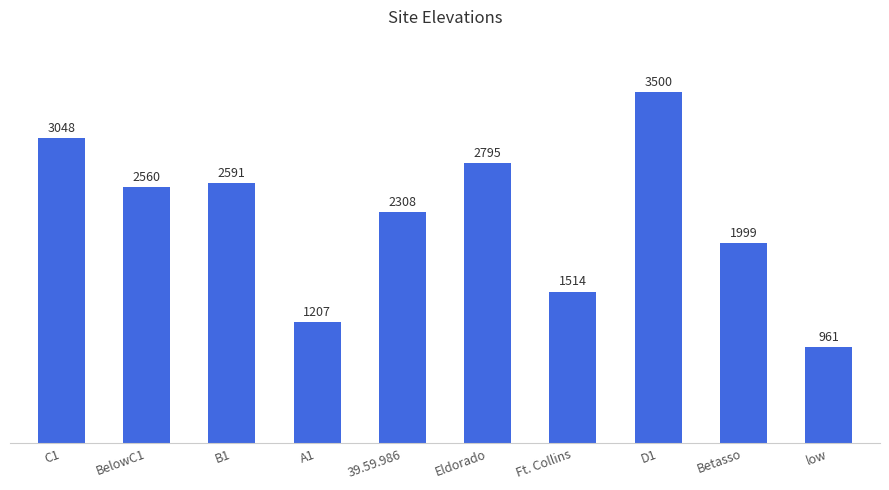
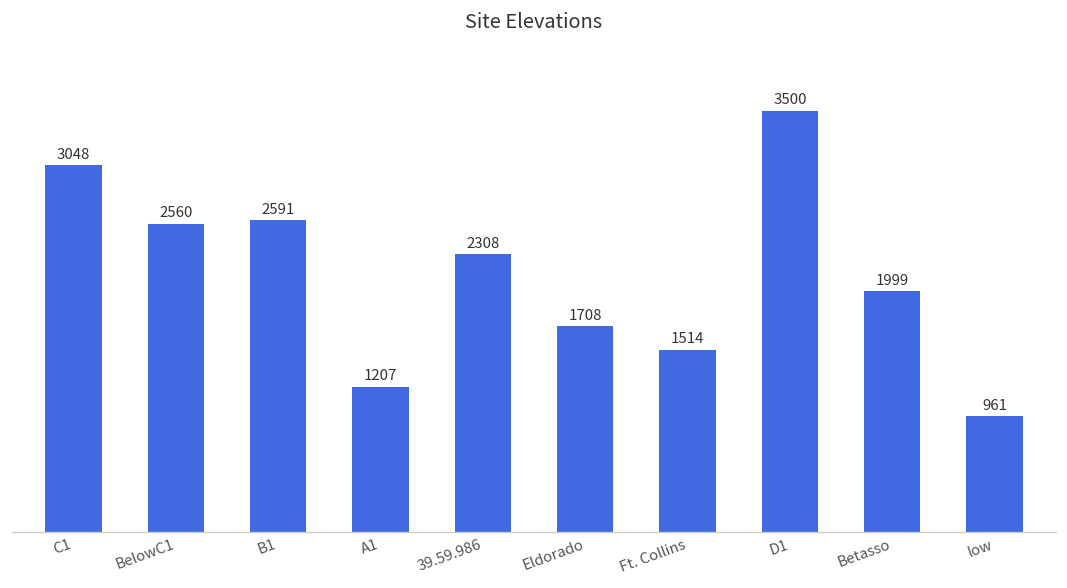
Eldorado: 2795 -> 1708
